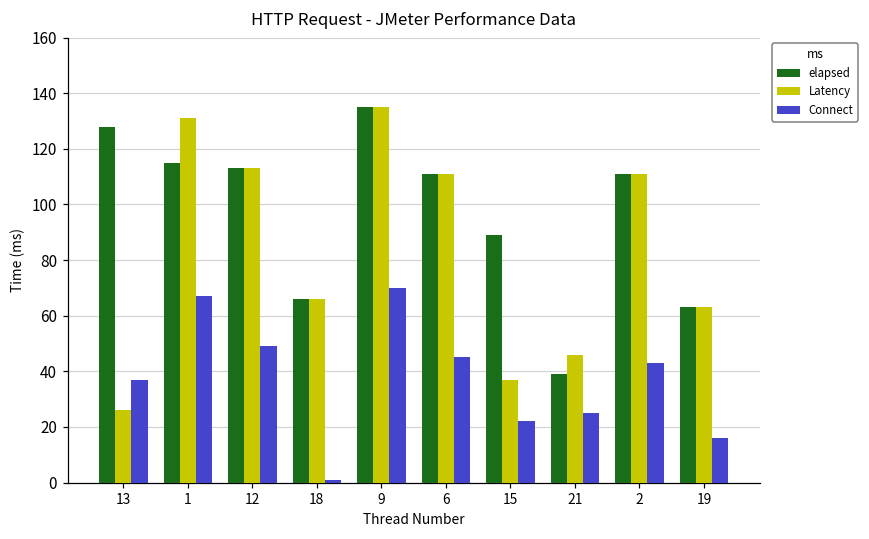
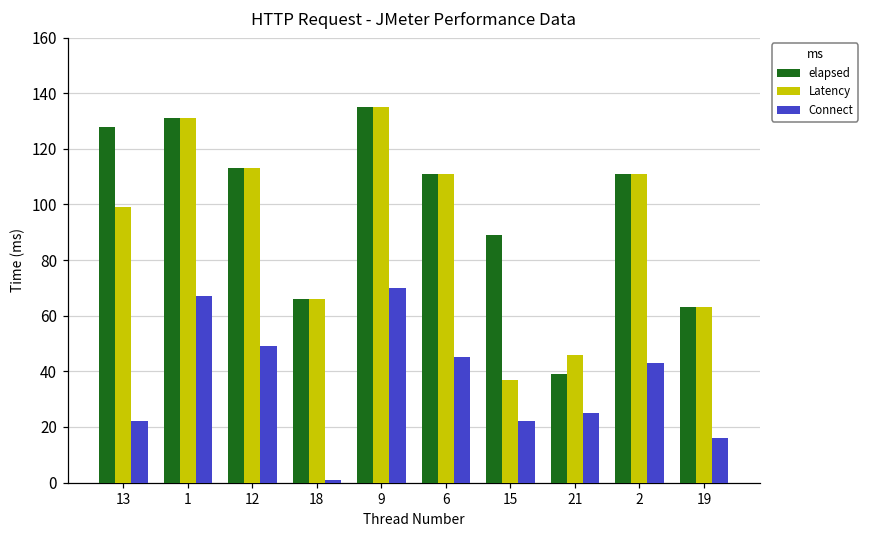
Latency, 13: 26 -> 99
Connect, 13: 37 -> 22
elapsed, 1: 115 -> 131
